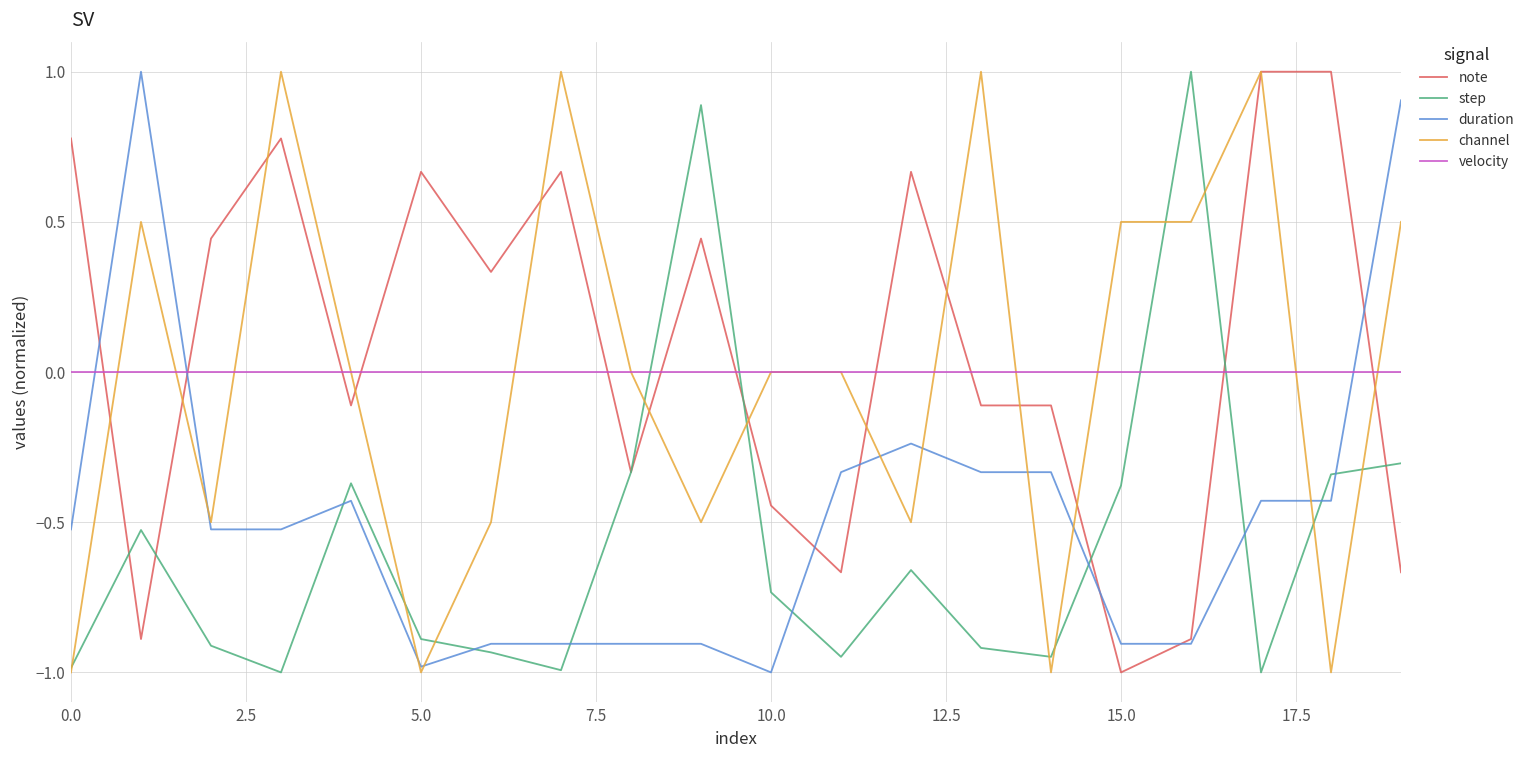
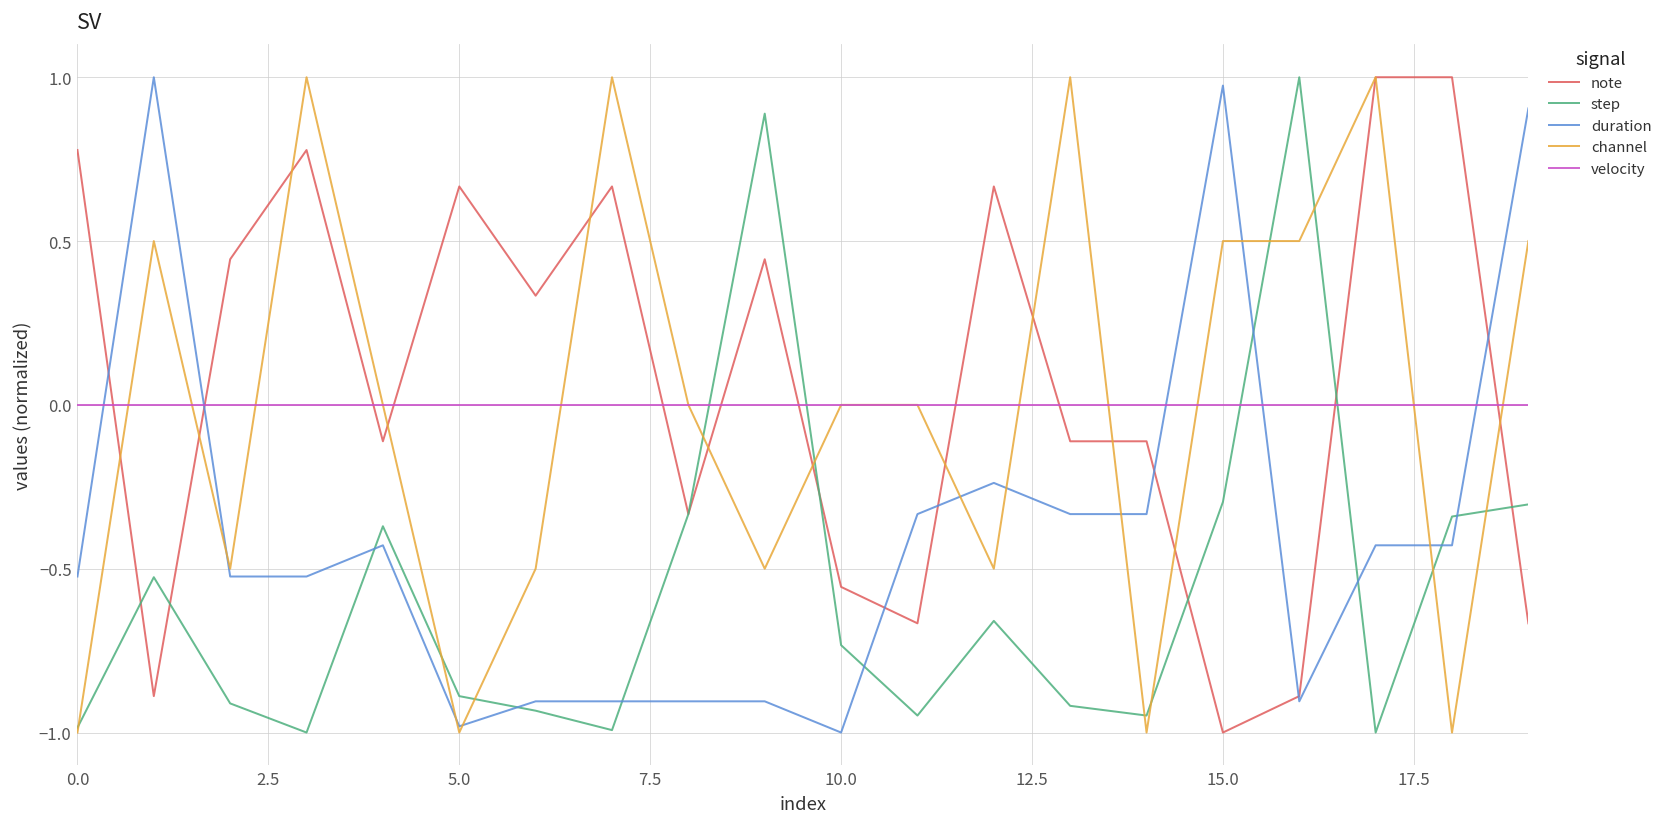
note, 10.0: -0.44 -> -0.56
step, 15.0: -0.38 -> -0.30
duration, 15.0: -0.90 -> 0.97
